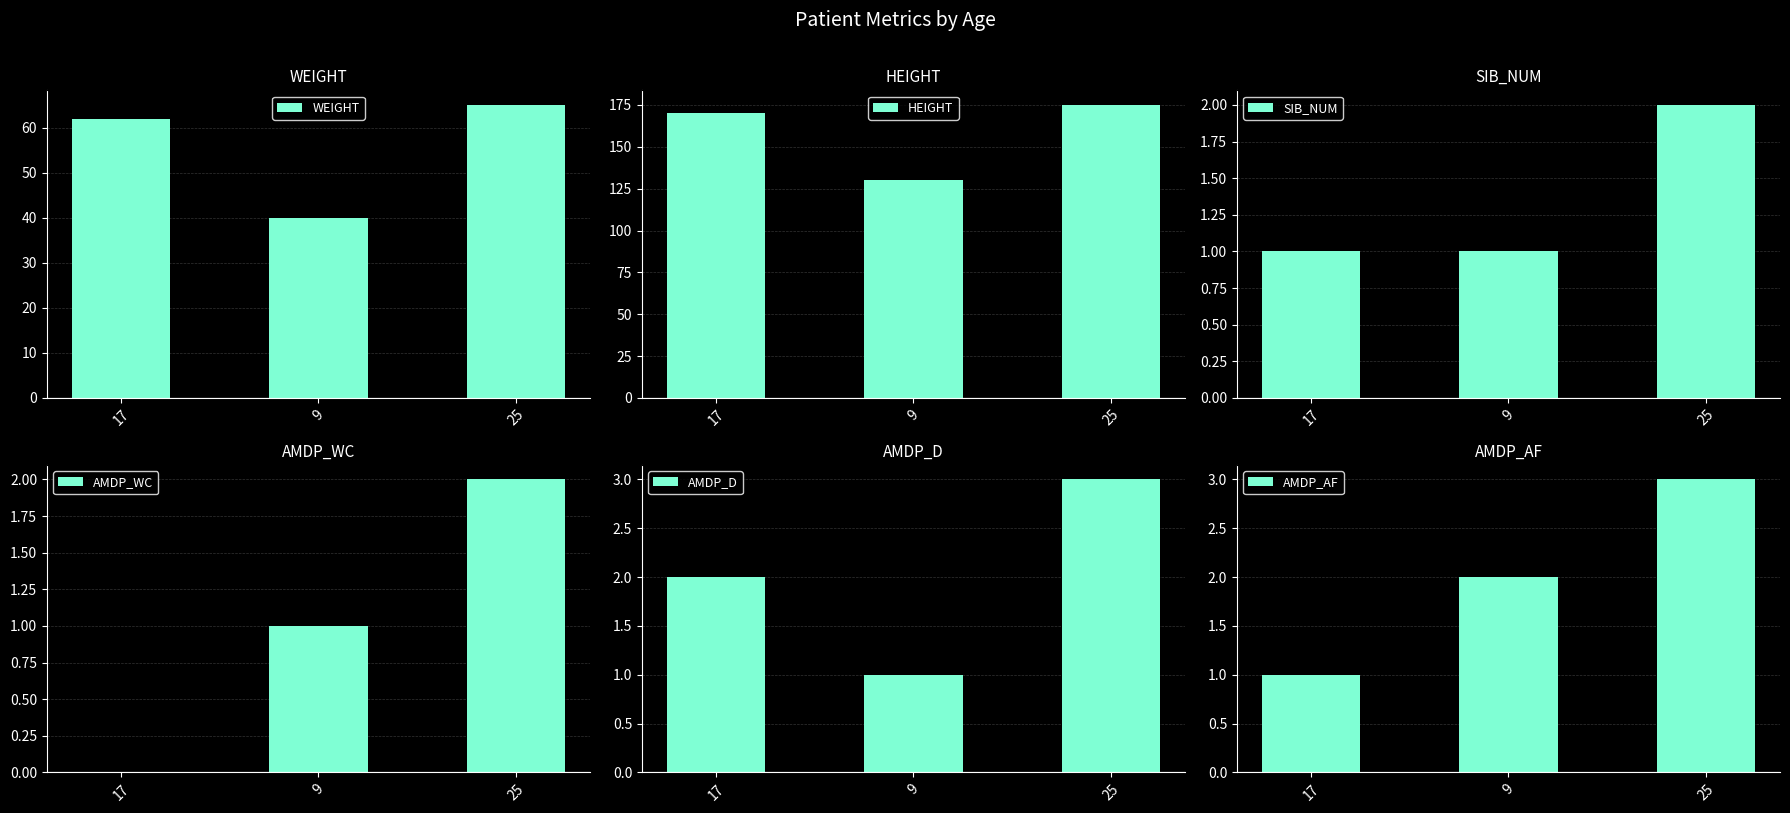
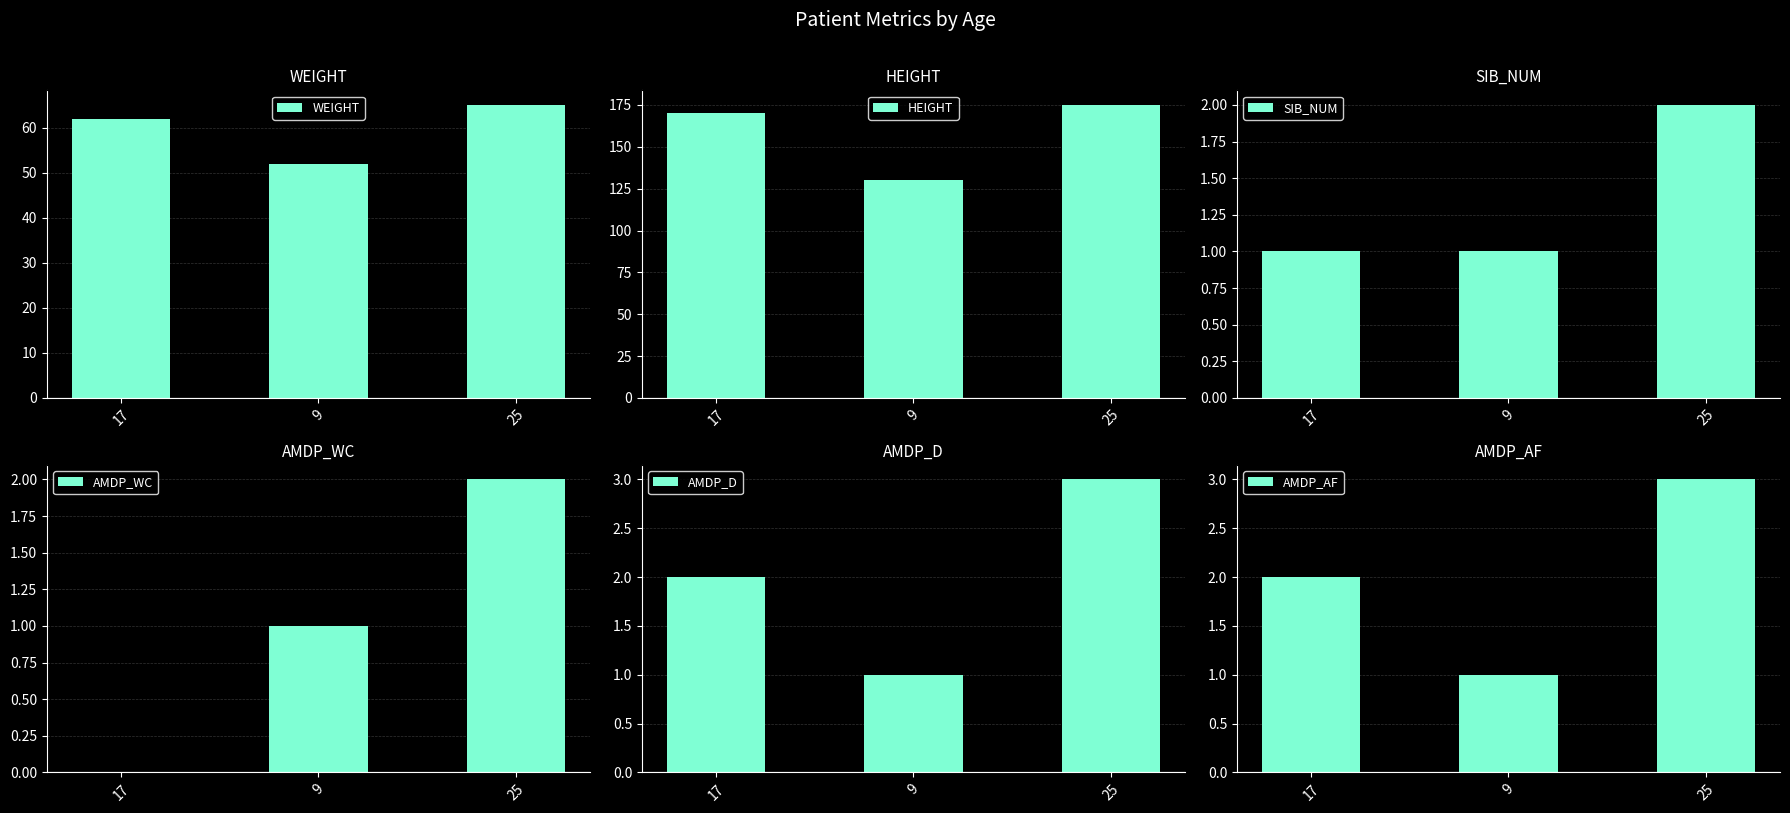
WEIGHT, 9: 40 -> 52
AMDP_AF, 17: 1 -> 2
AMDP_AF, 9: 2 -> 1
